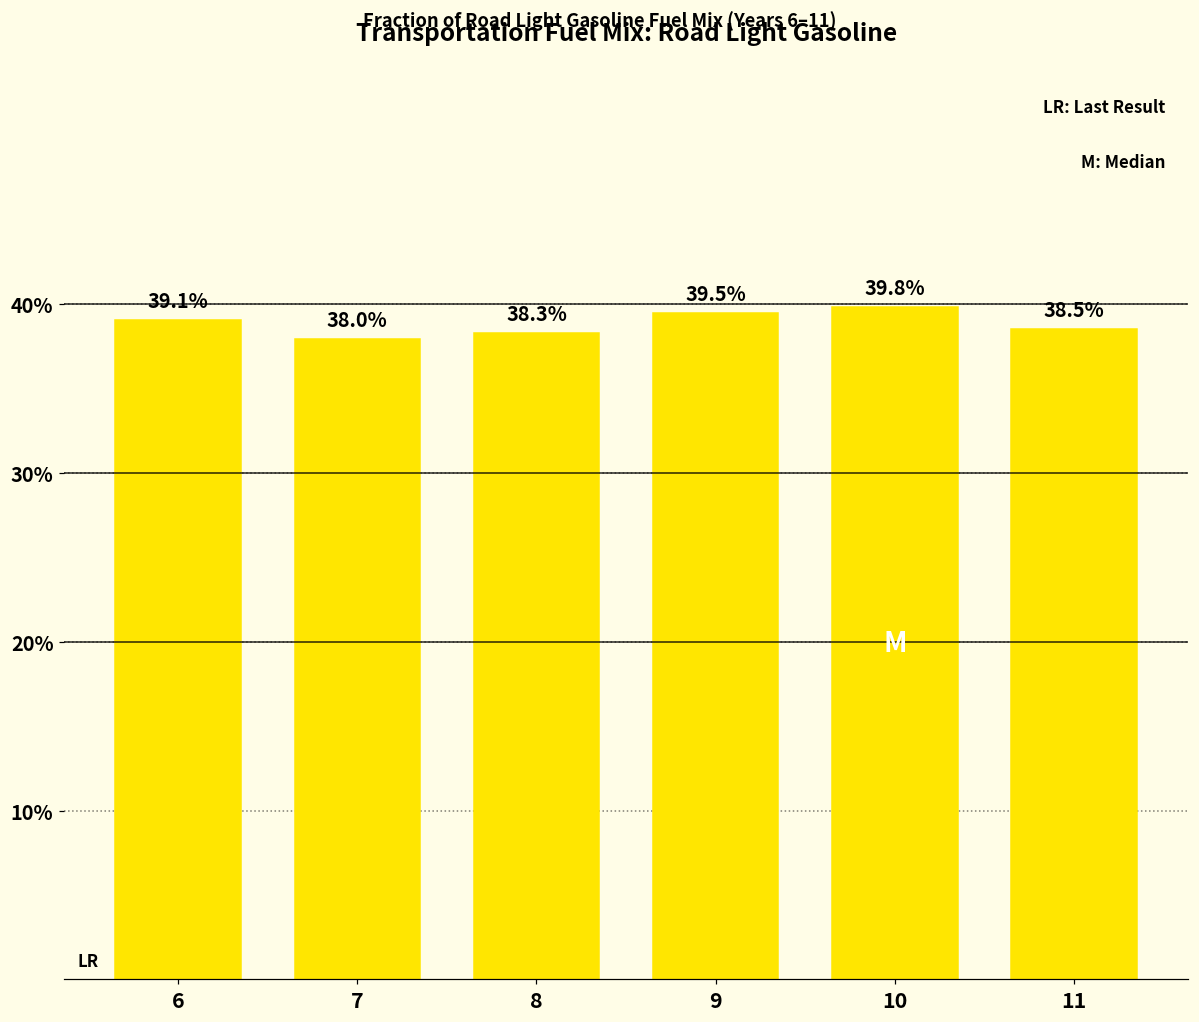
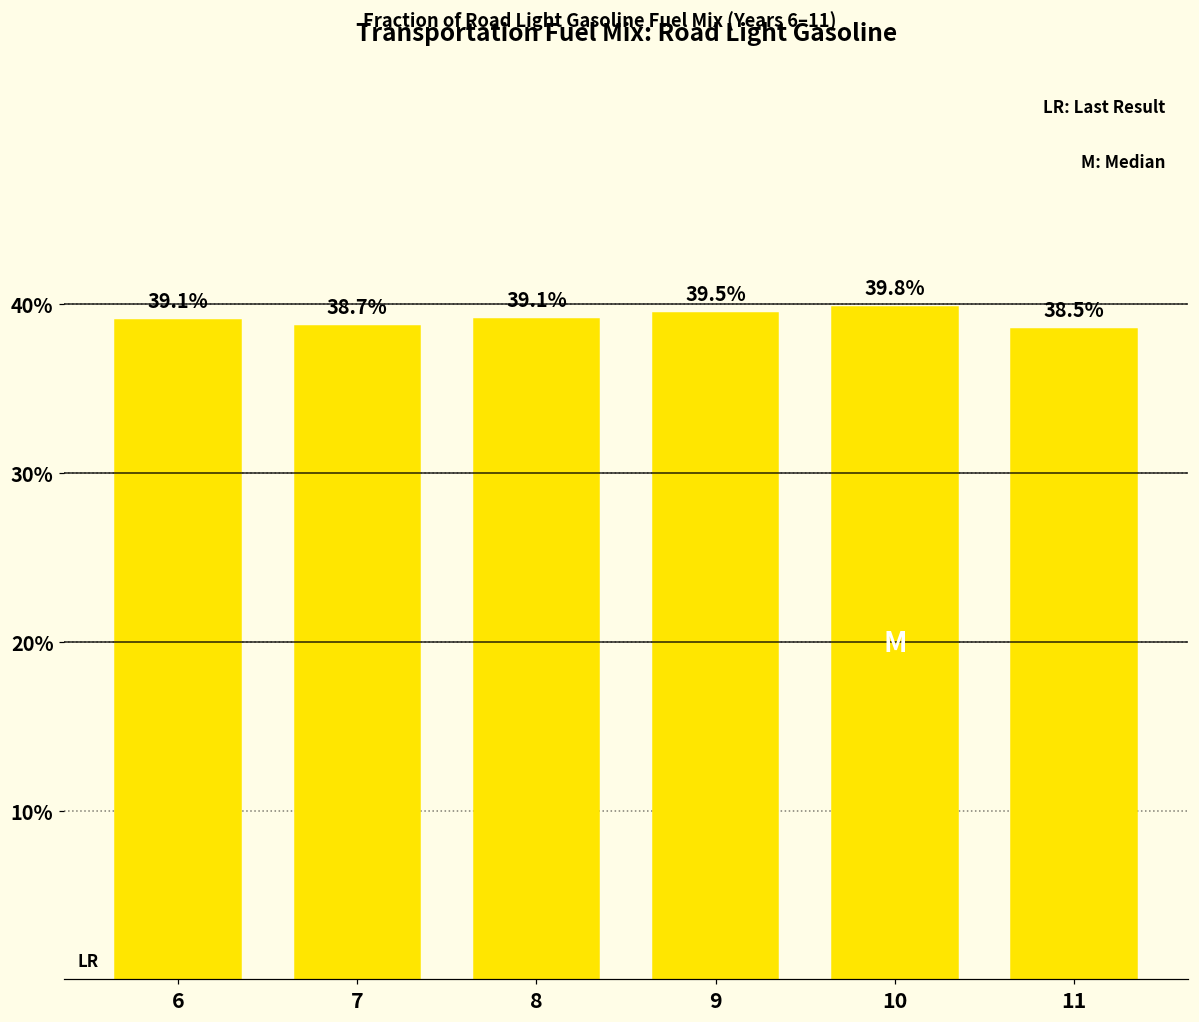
7: 38.0% -> 38.7%
8: 38.3% -> 39.1%
